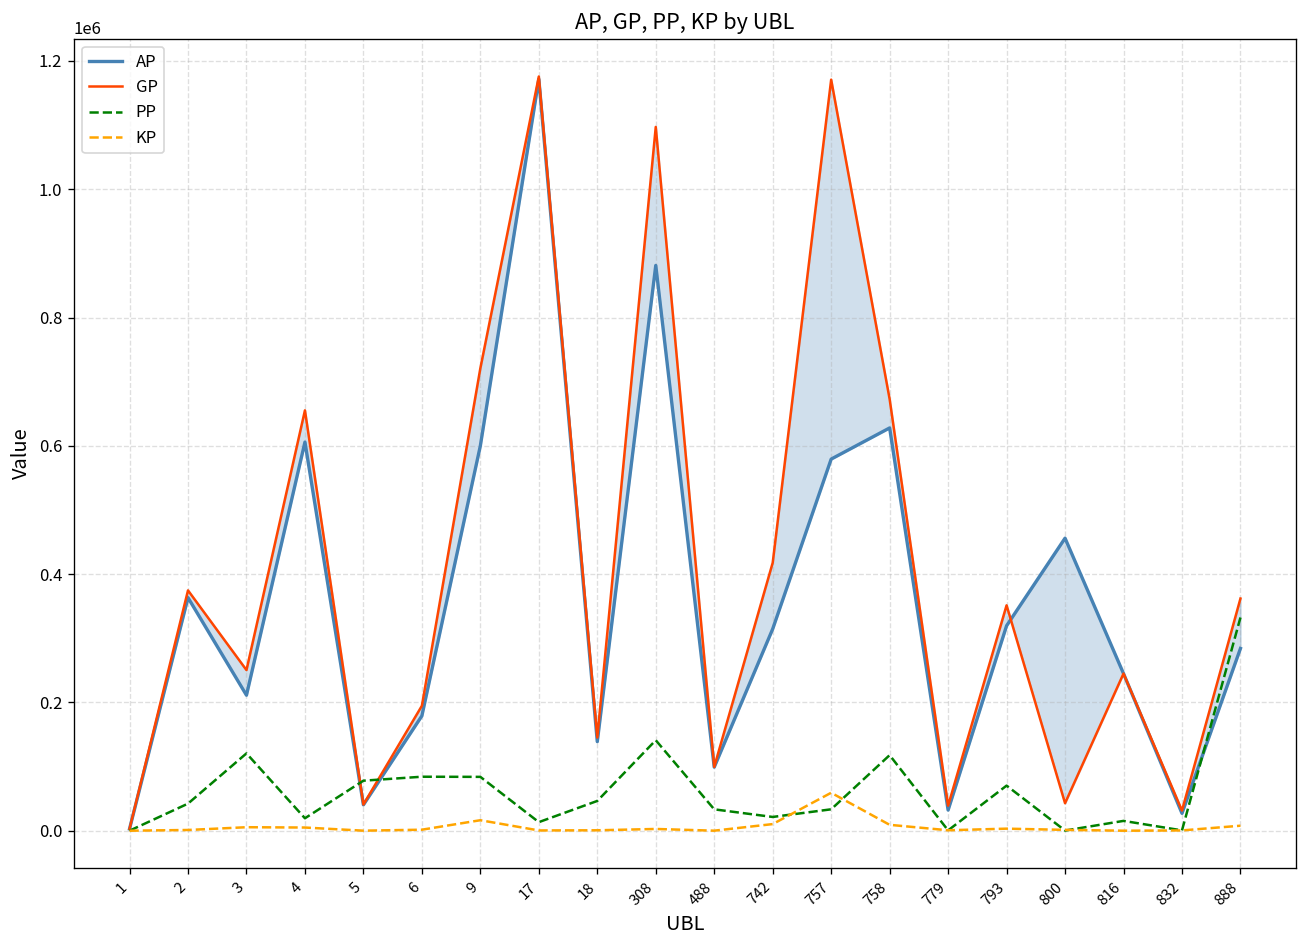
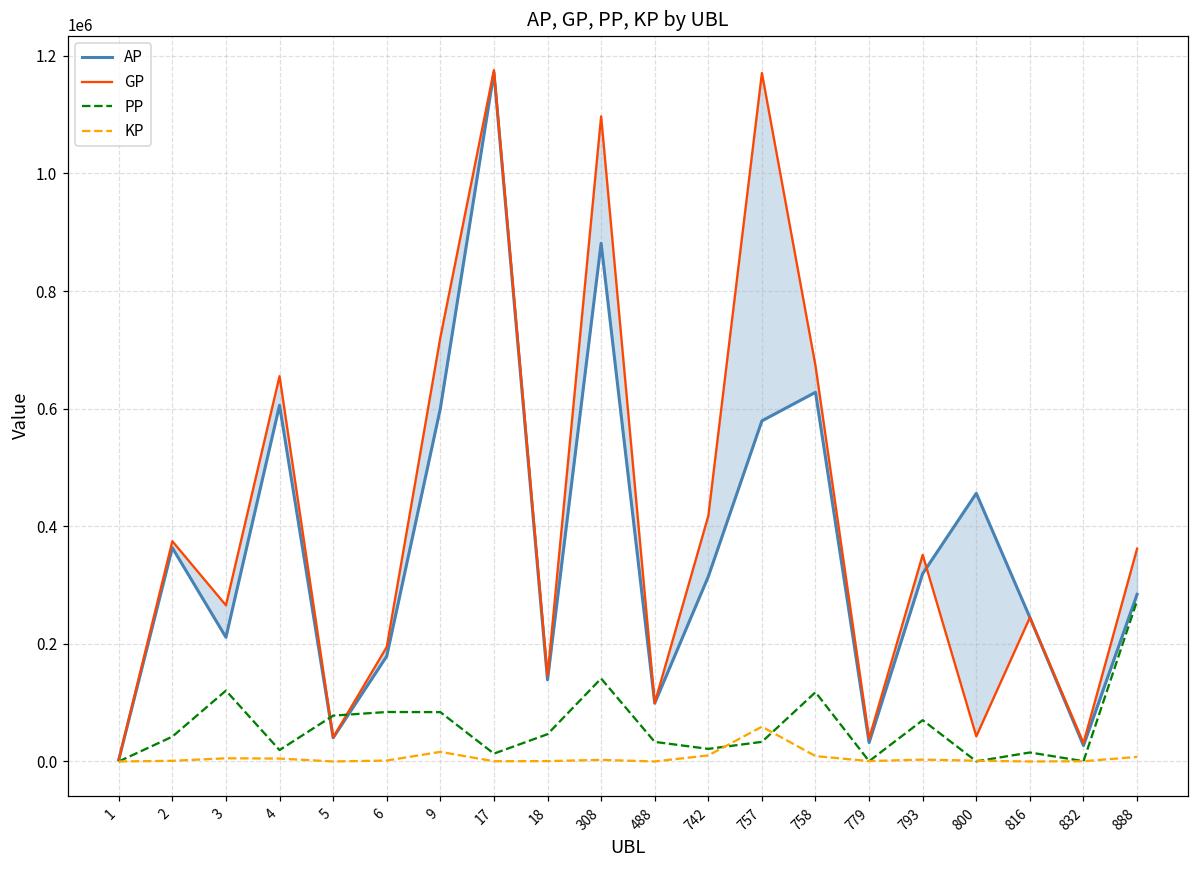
GP, 3: 250000 -> 270000
PP, 888: 330000 -> 270000
